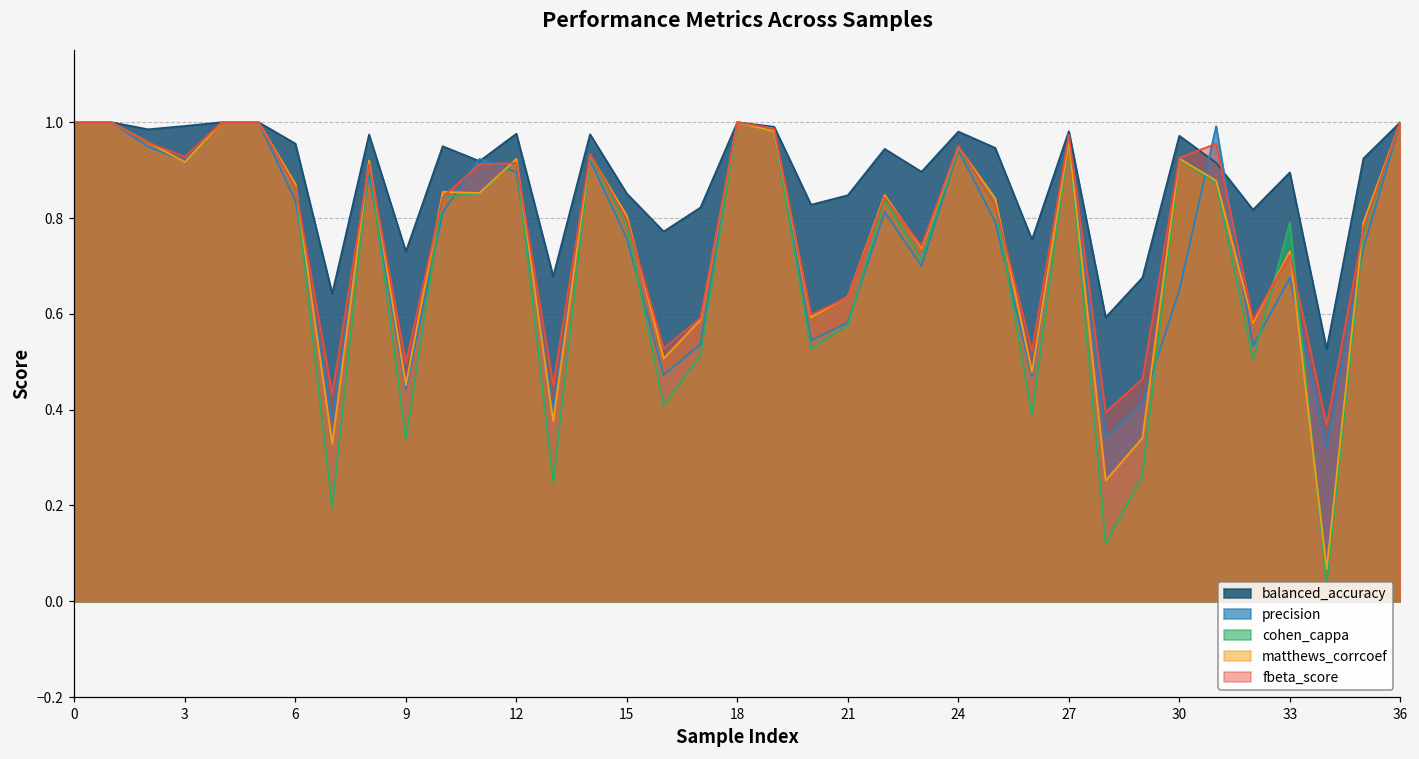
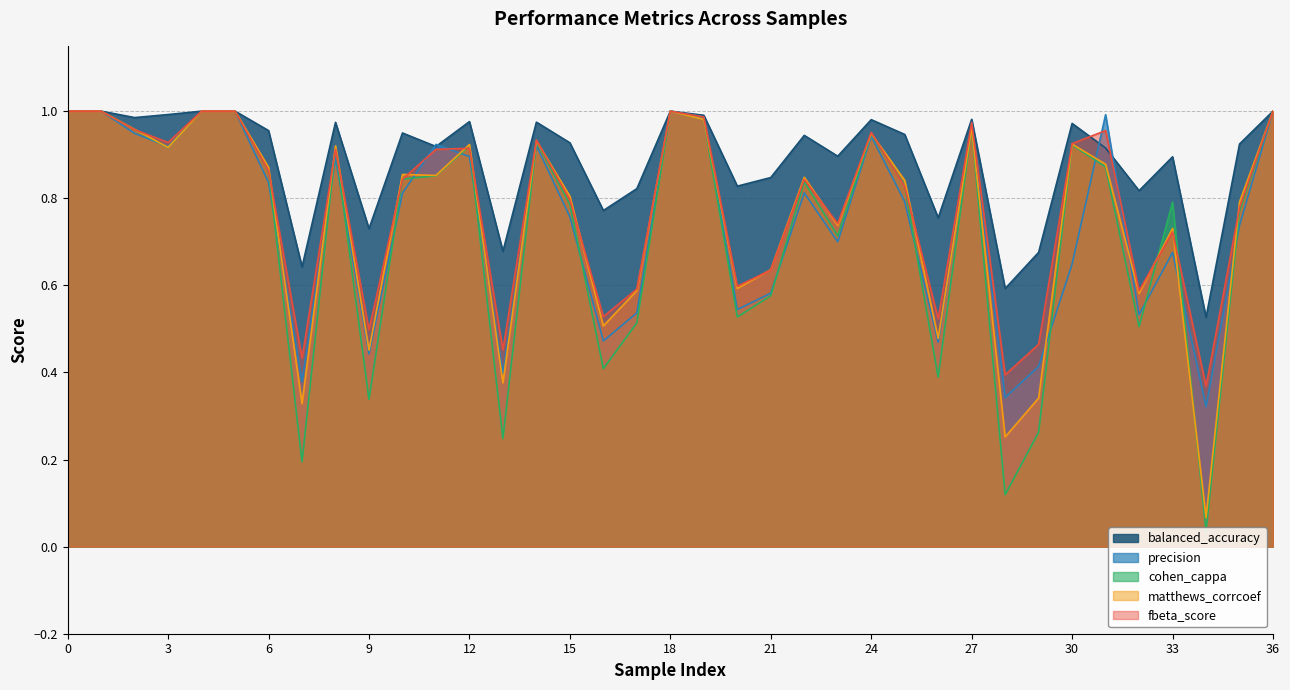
balanced_accuracy, 15: 0.85 -> 0.93
